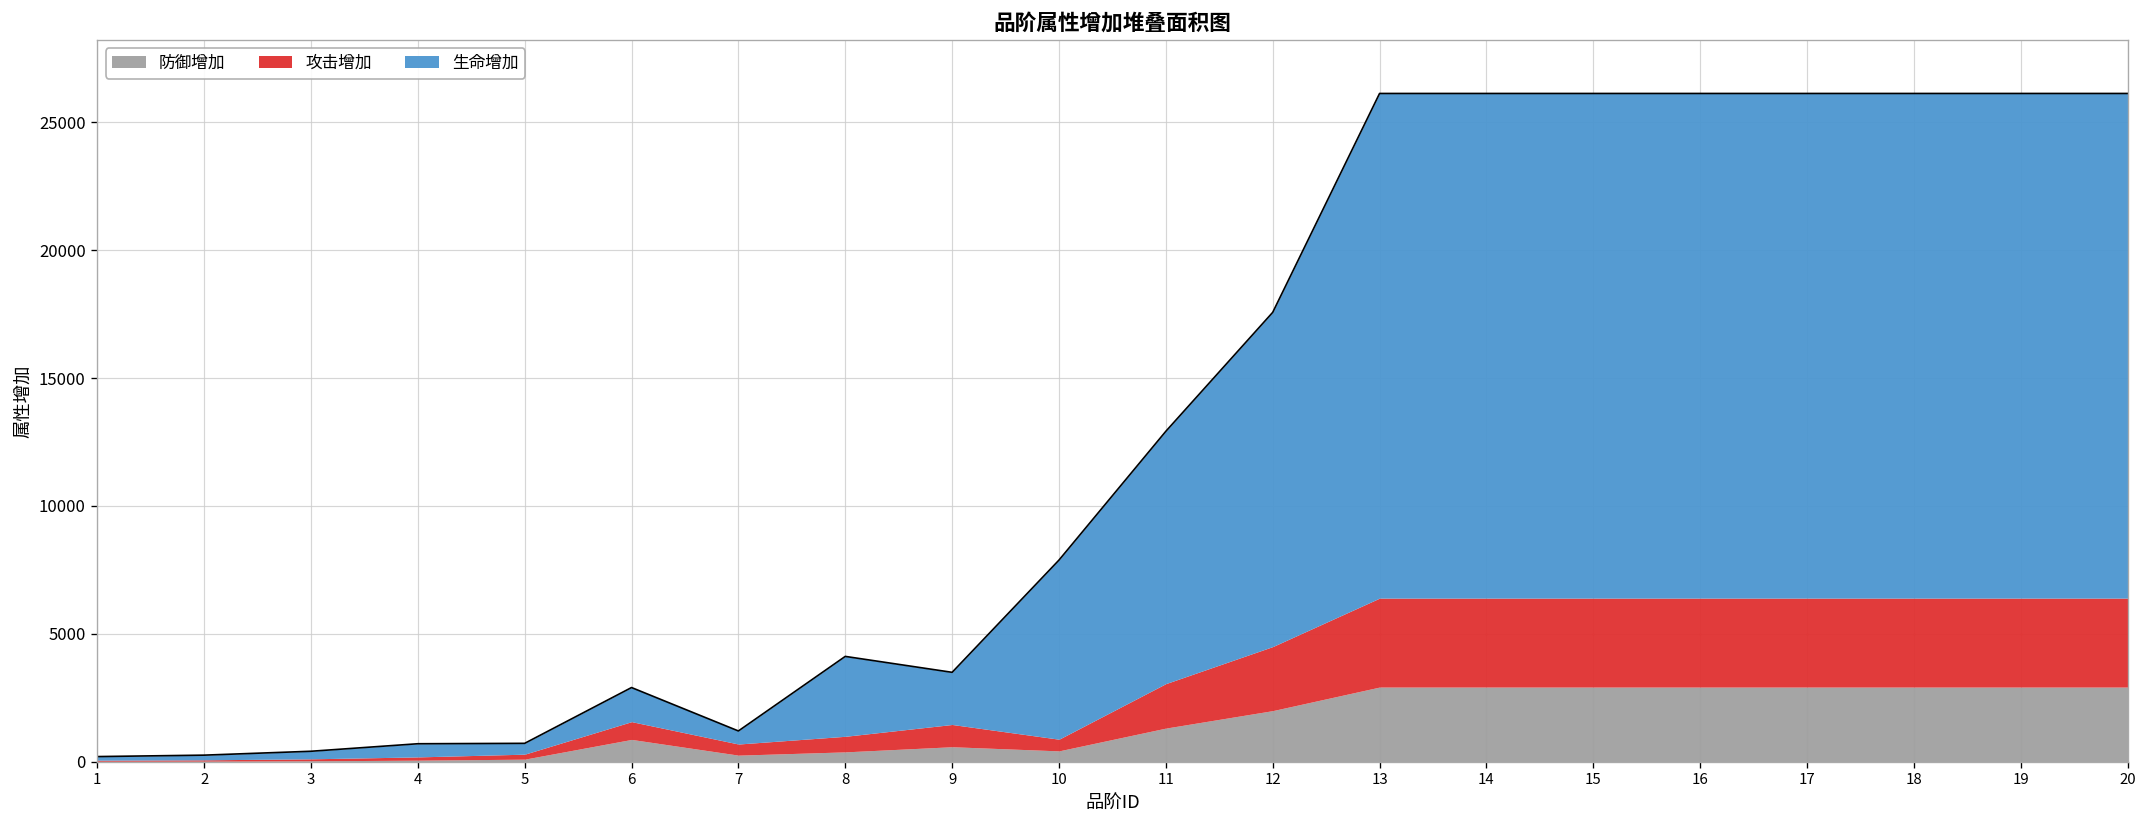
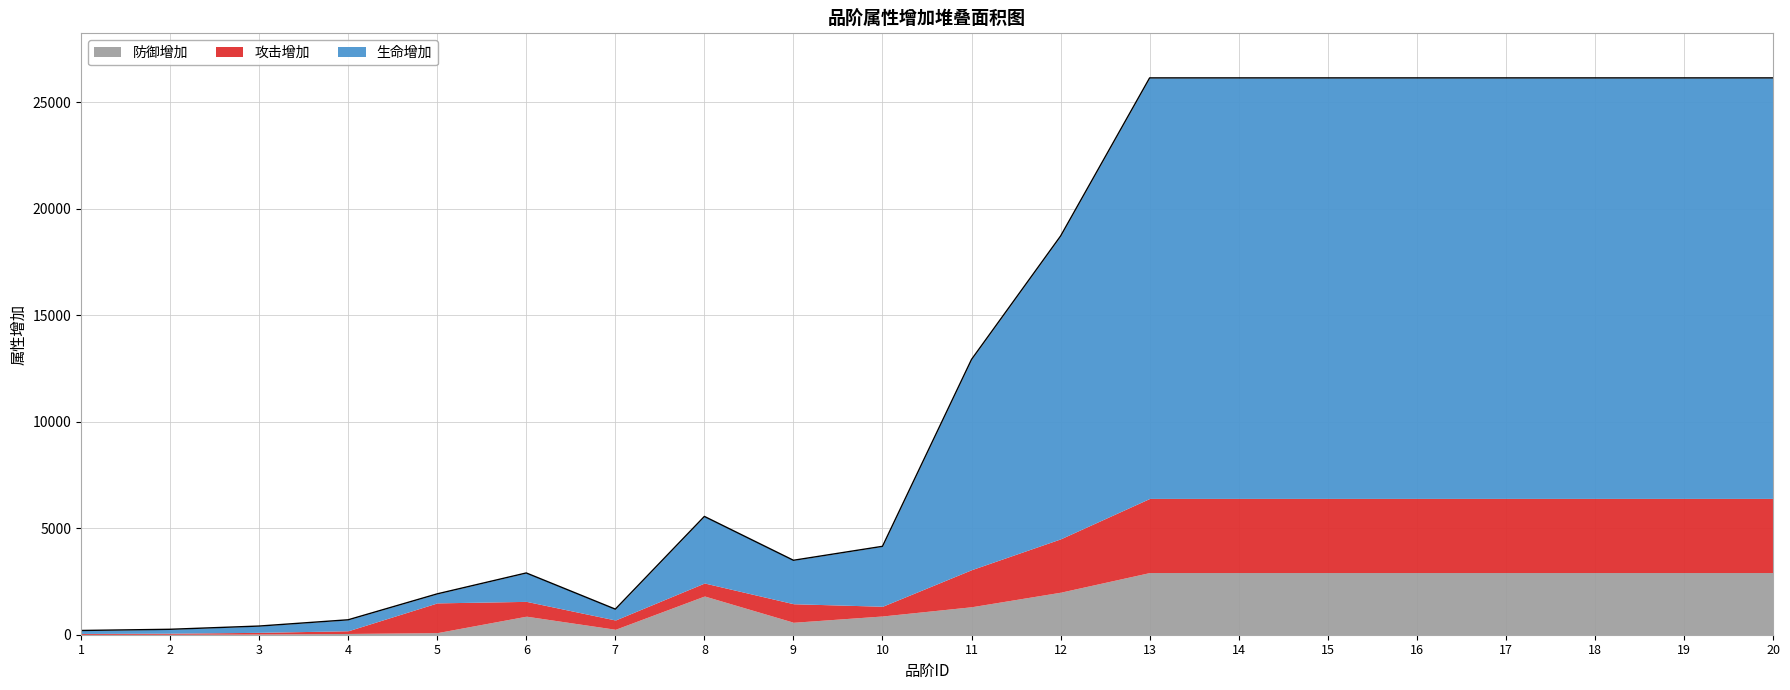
攻击增加, 5: 200 -> 1400
防御增加, 8: 400 -> 1800
防御增加, 10: 400 -> 900
生命增加, 10: 7000 -> 2800
生命增加, 12: 13100 -> 14200
